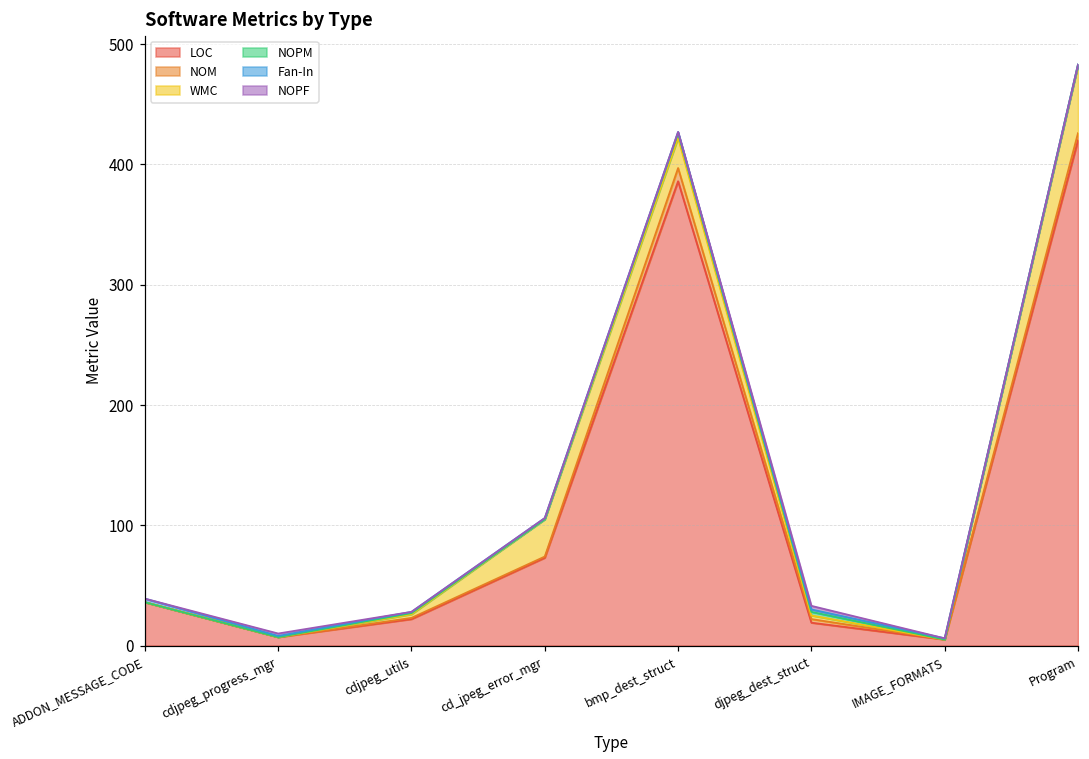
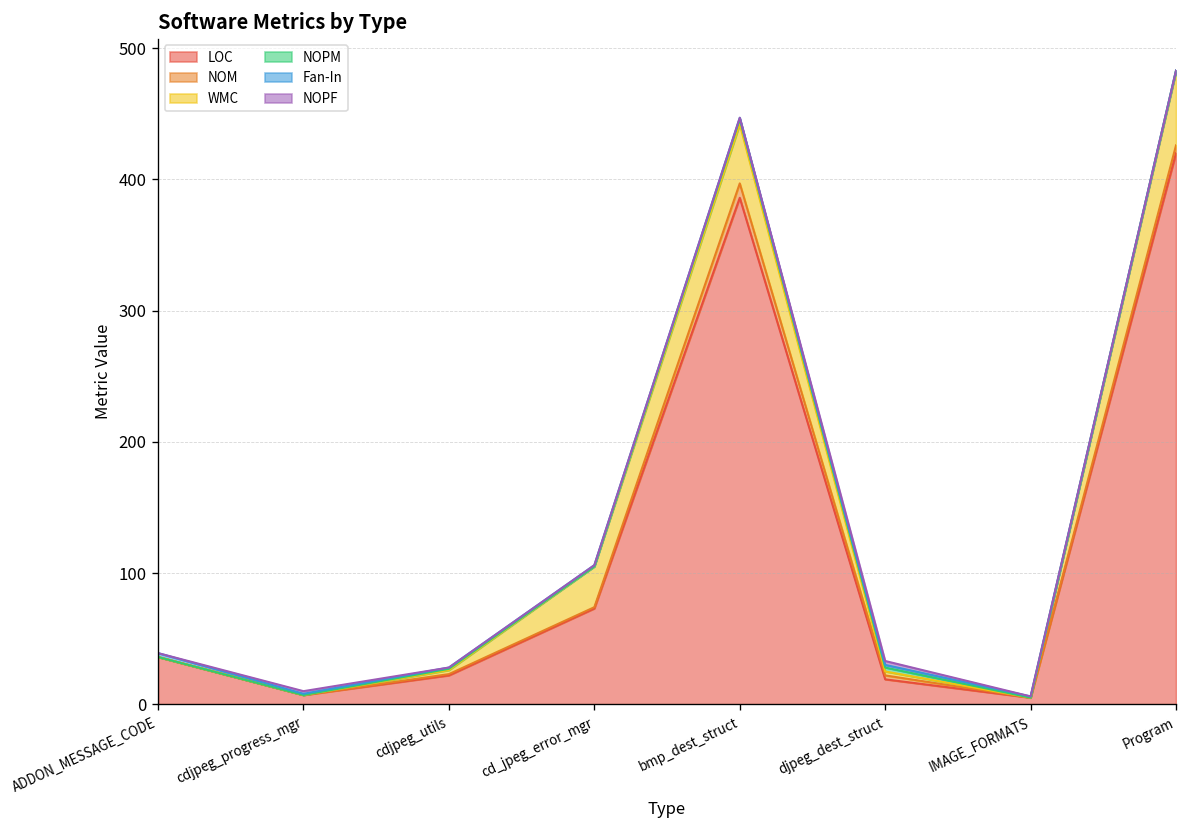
WMC, bmp_dest_struct: 25 -> 45
